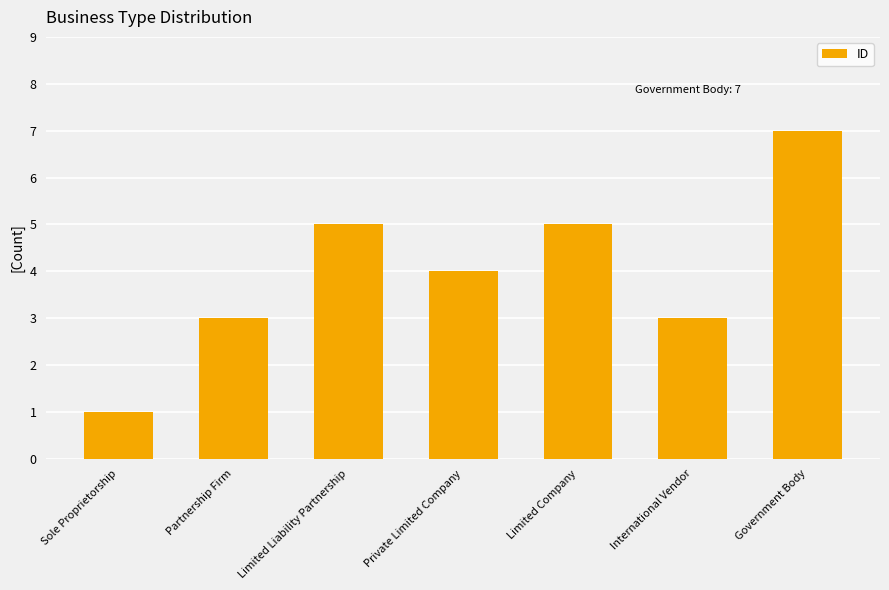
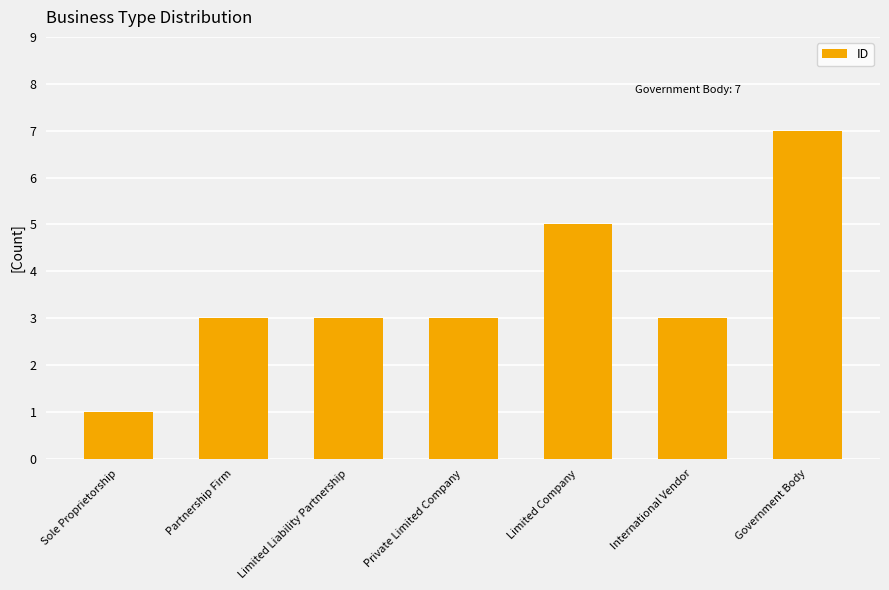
Limited Liability Partnership: 5 -> 3
Private Limited Company: 4 -> 3
